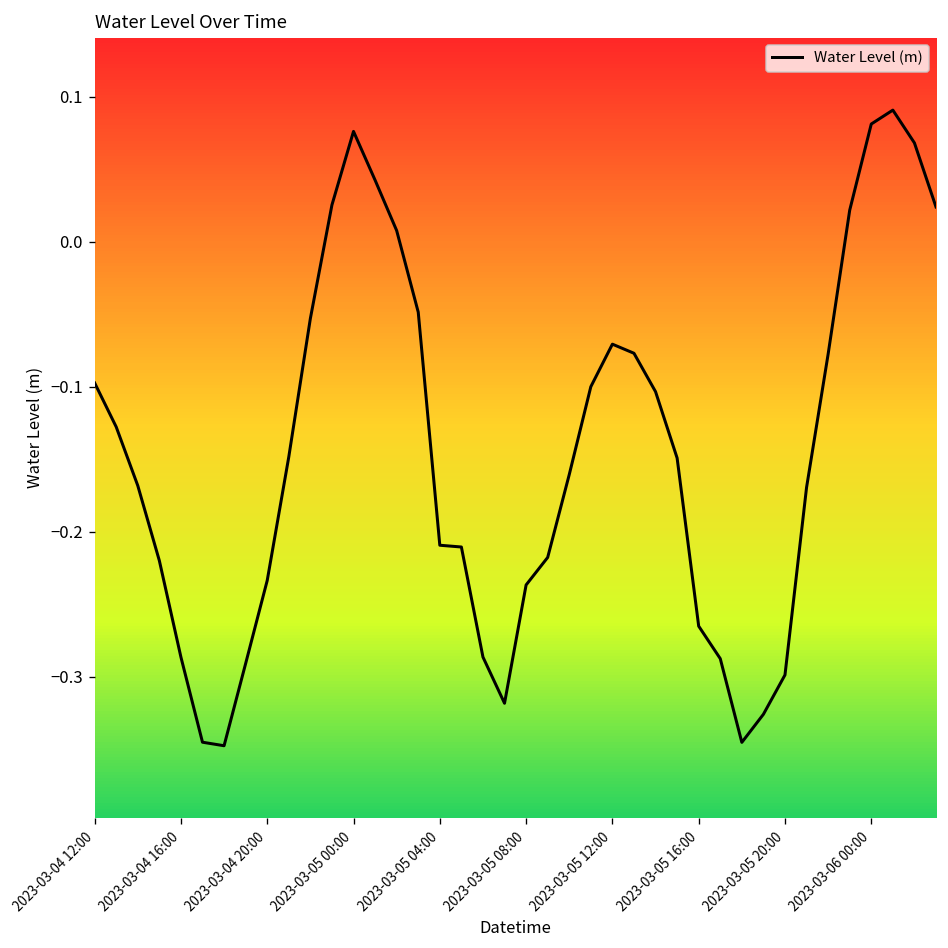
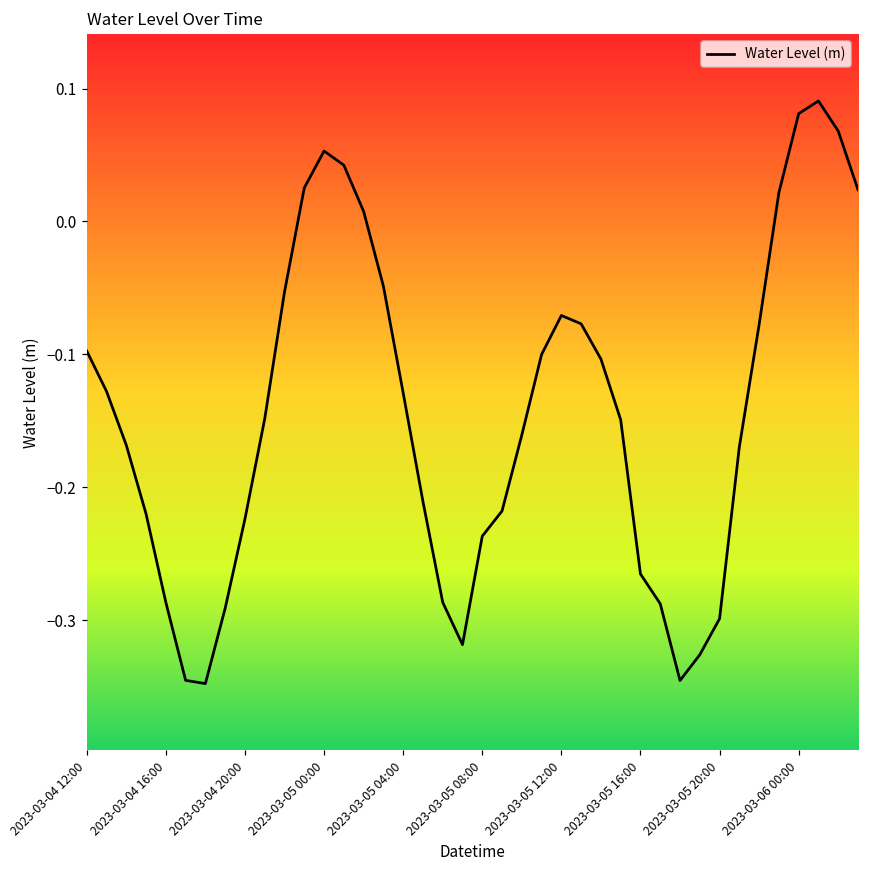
2023-03-04 20:00: -0.234 -> -0.224
2023-03-05 00:00: 0.076 -> 0.053
2023-03-05 04:00: -0.209 -> -0.129
